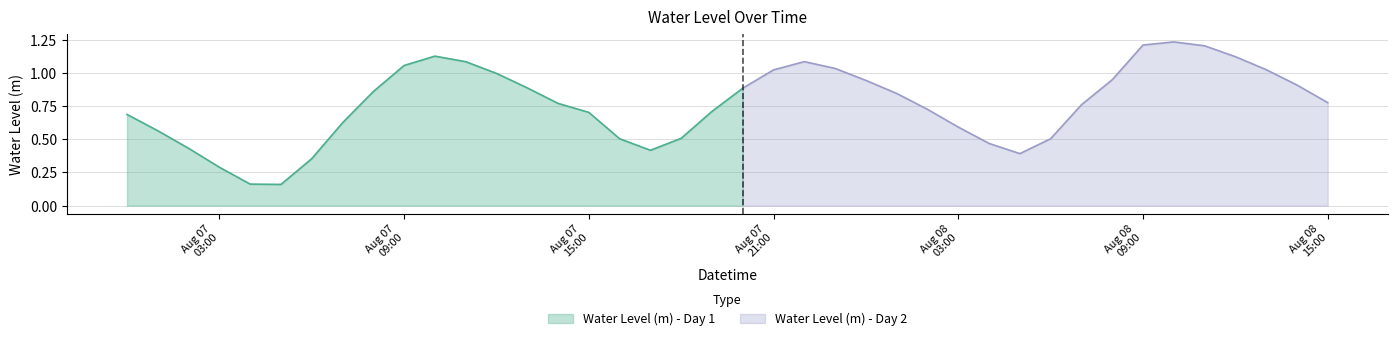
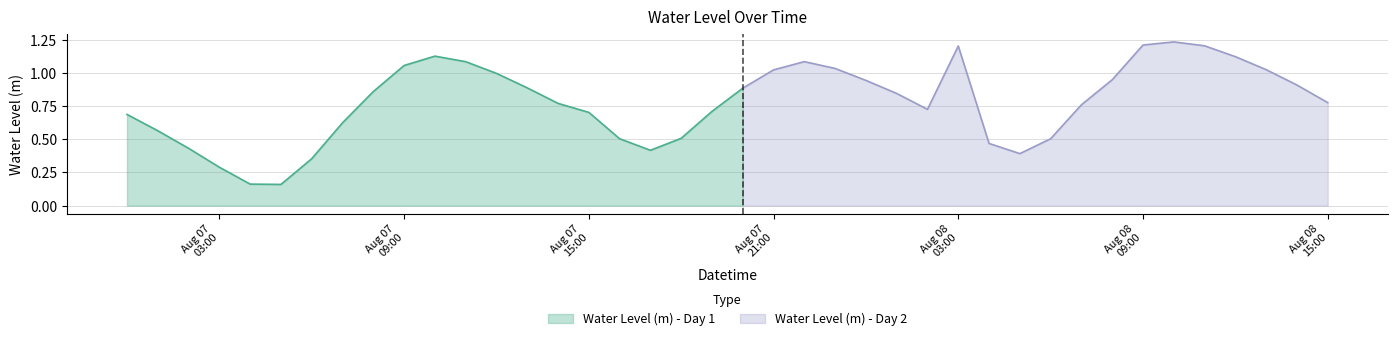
Water Level (m) - Day 2, Aug 08 03:00: 0.59 -> 1.20
